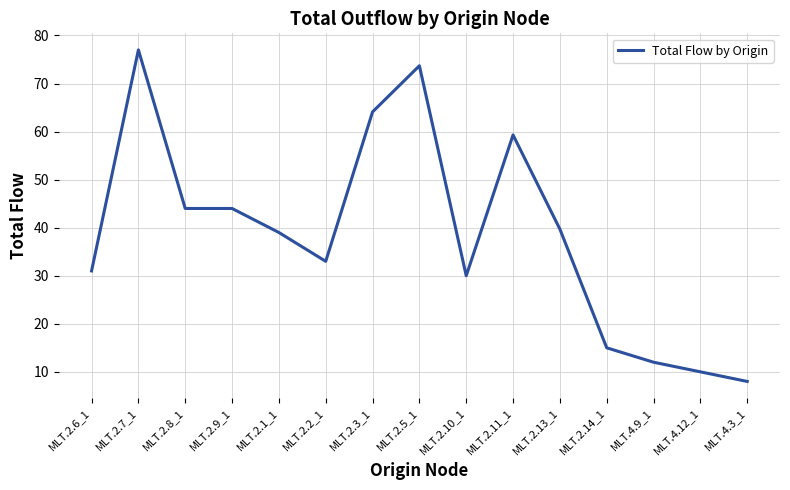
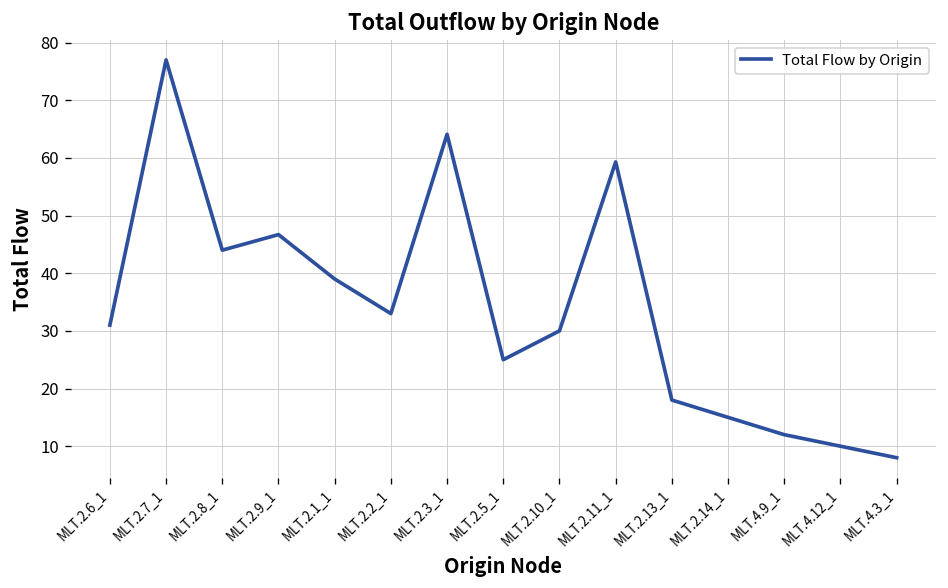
MLT.2.9_1: 44 -> 47
MLT.2.5_1: 74 -> 25
MLT.2.13_1: 40 -> 18
